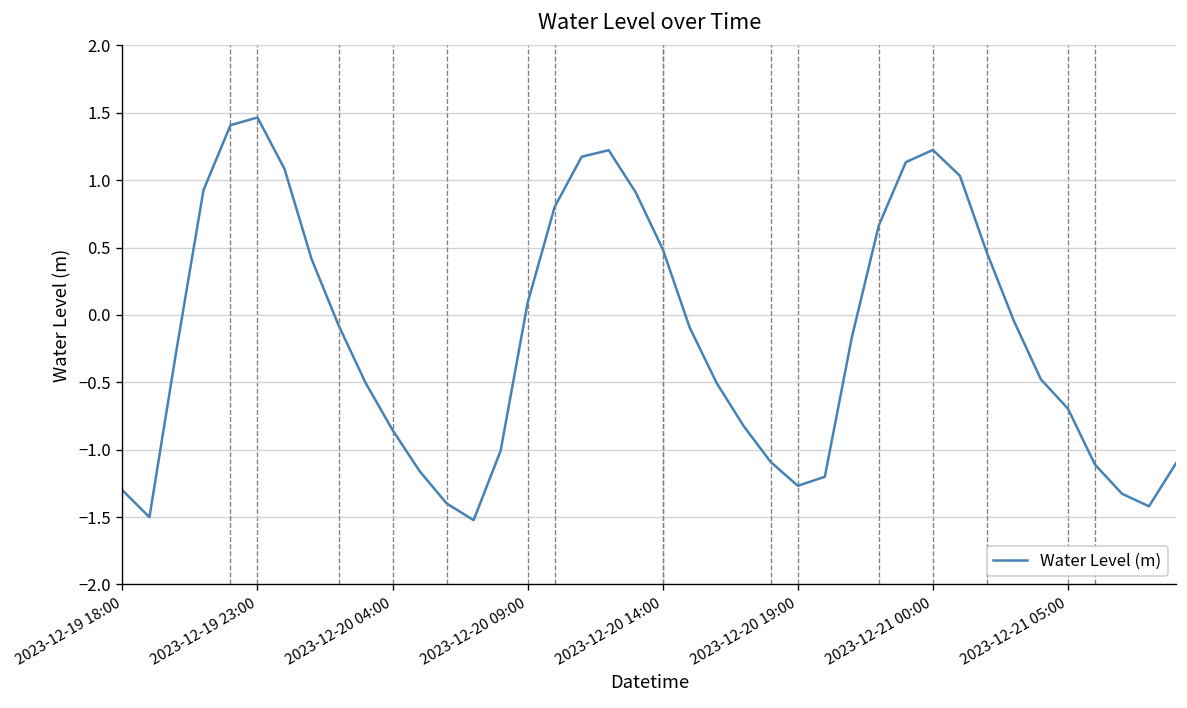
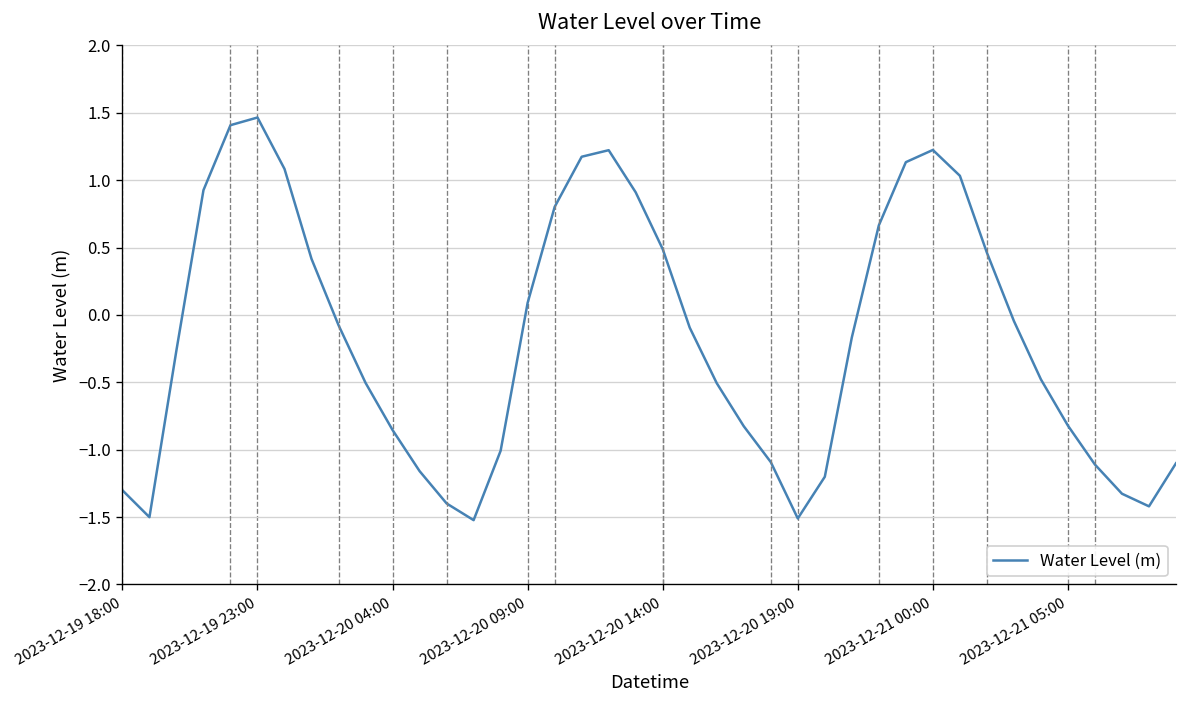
2023-12-20 19:00: -1.27 -> -1.51
2023-12-21 05:00: -0.70 -> -0.82
